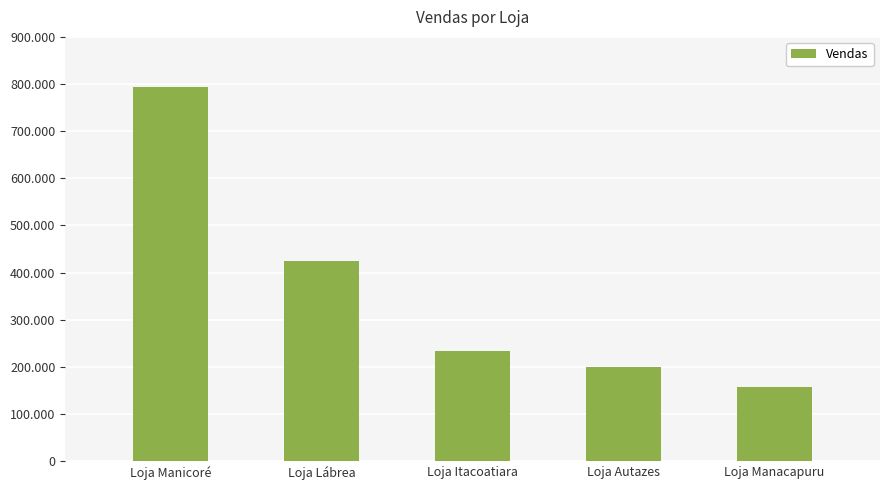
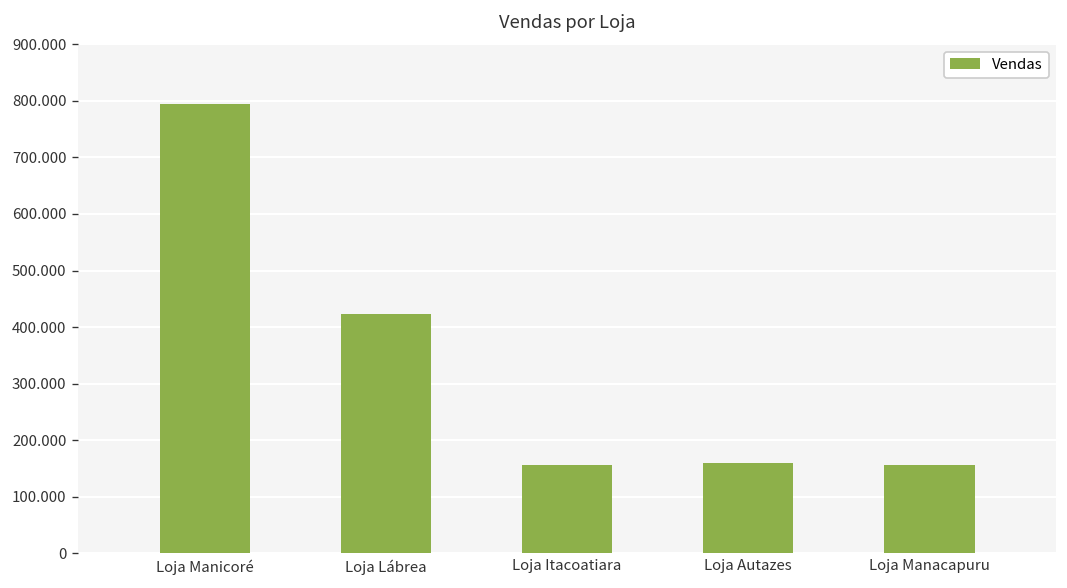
Loja Itacoatiara: 230 -> 160
Loja Autazes: 200 -> 160
